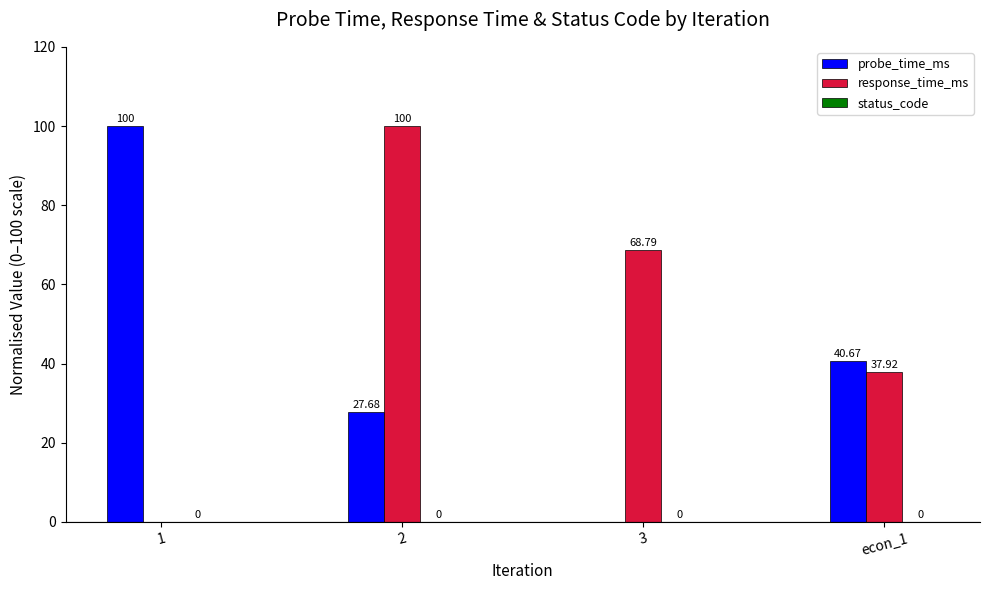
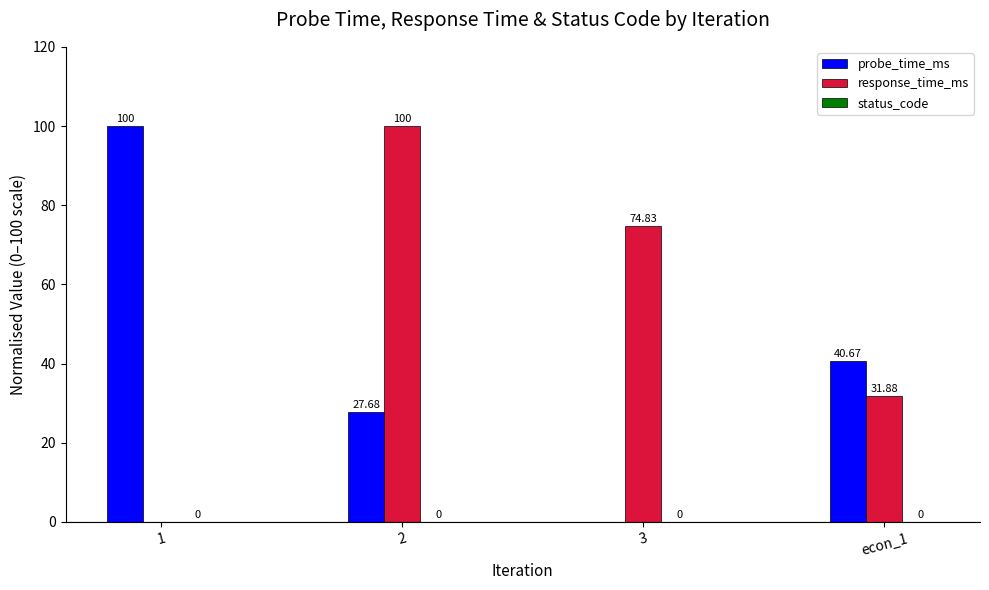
response_time_ms, 3: 68.79 -> 74.83
response_time_ms, econ_1: 37.92 -> 31.88
